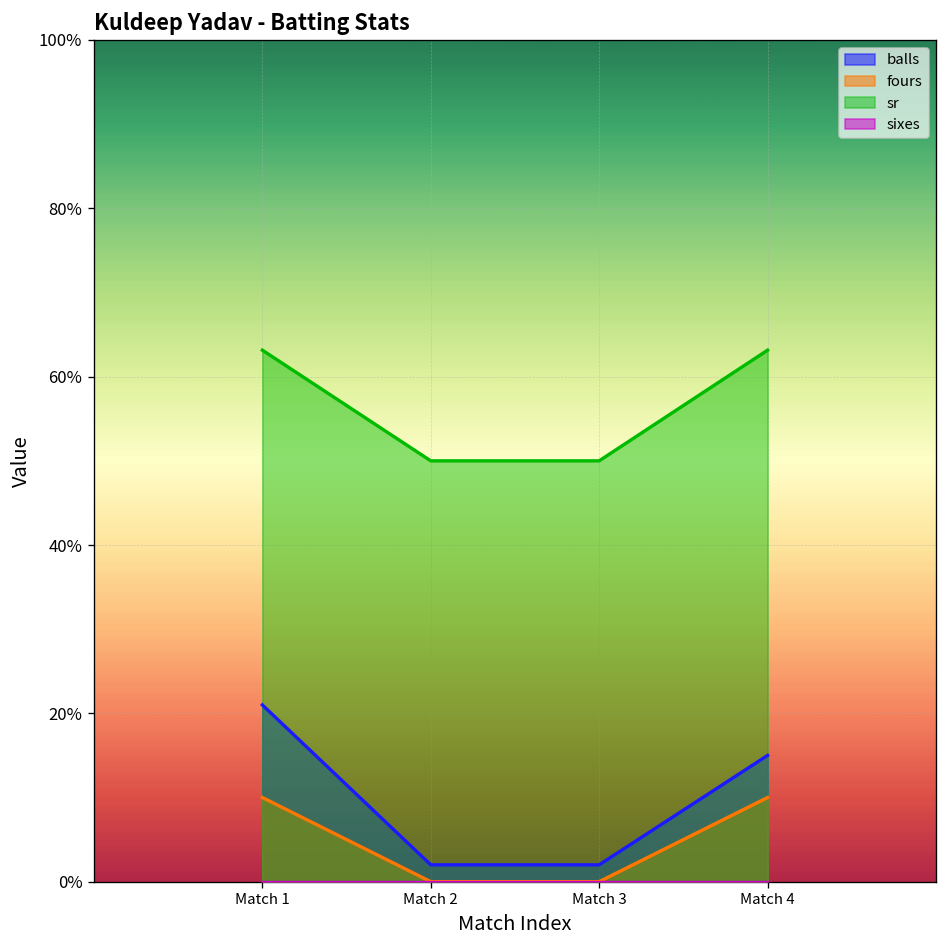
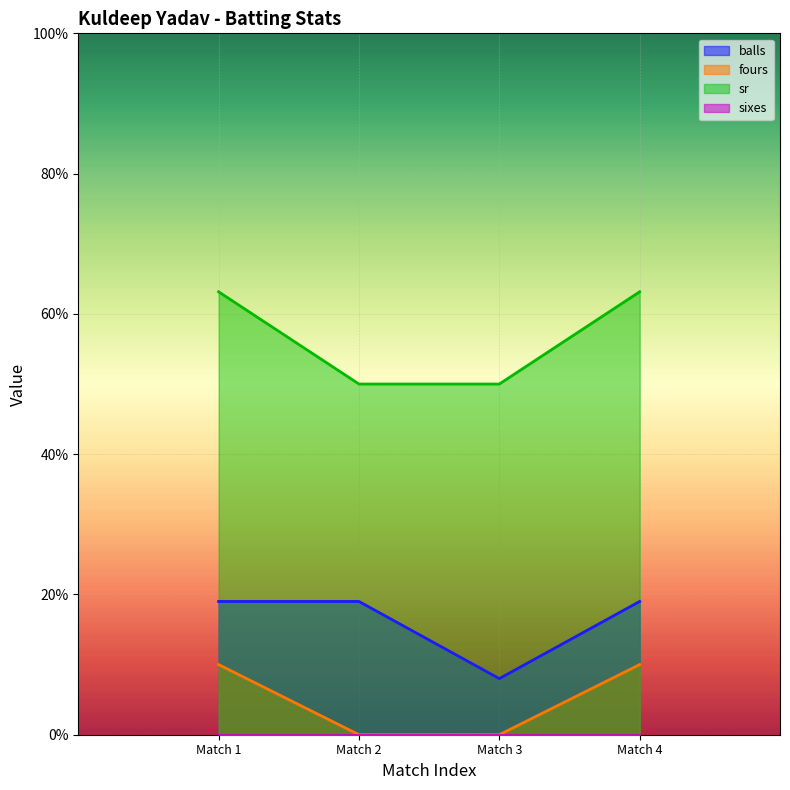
balls, Match 1: 21% -> 19%
balls, Match 2: 2% -> 19%
balls, Match 3: 2% -> 8%
balls, Match 4: 15% -> 19%
